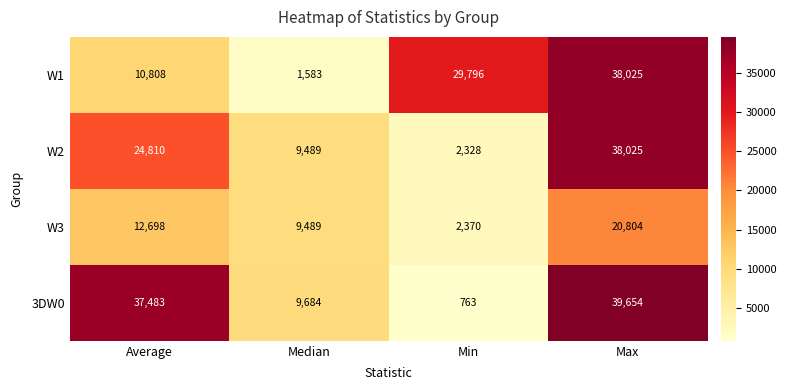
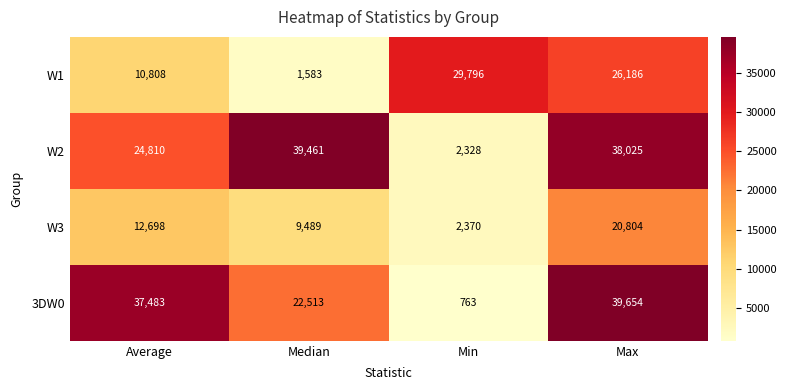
W1, Max: 38,025 -> 26,186
W2, Median: 9,489 -> 39,461
3DW0, Median: 9,684 -> 22,513
